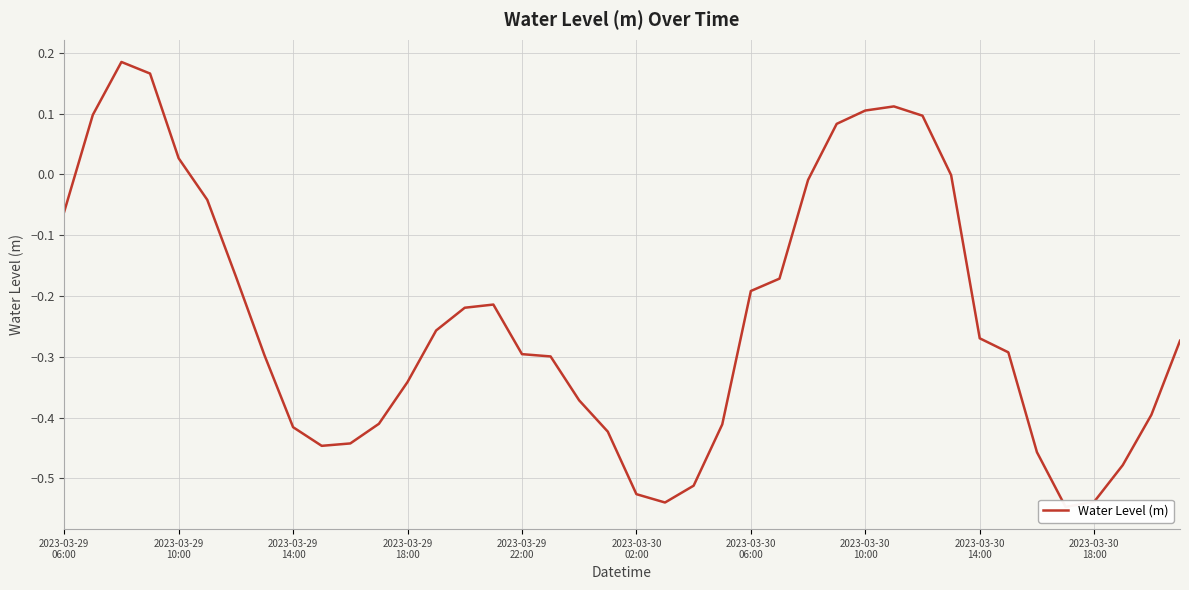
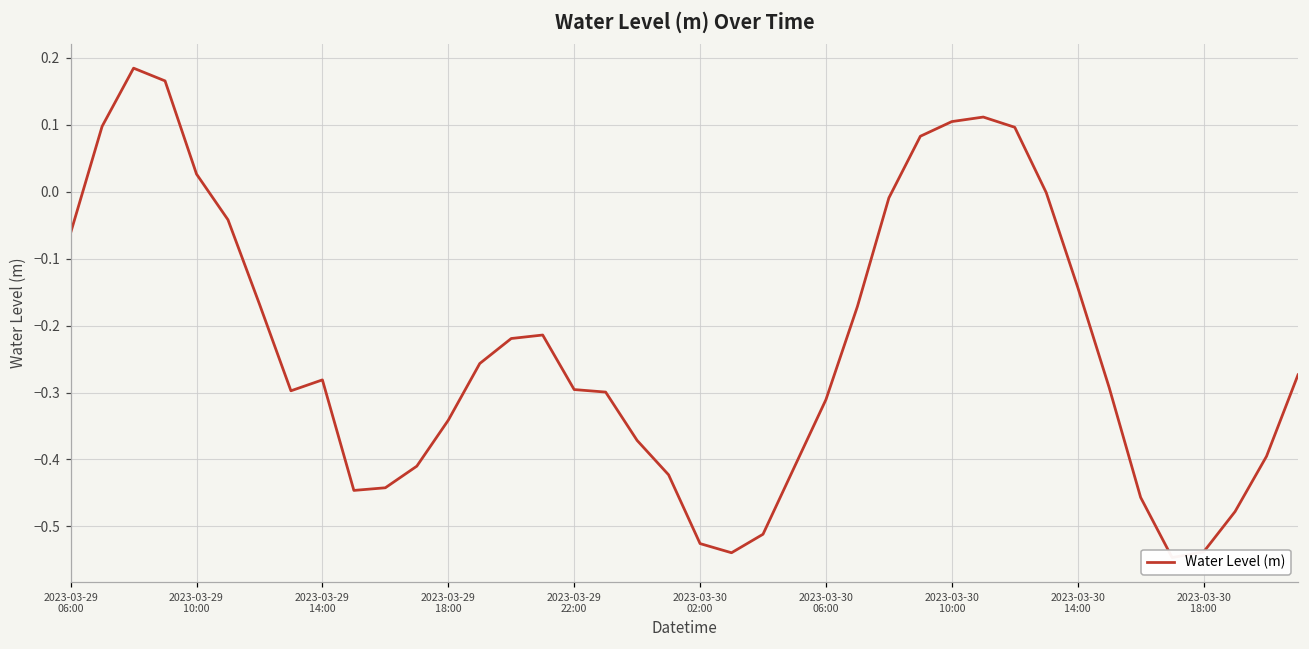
2023-03-29 14:00: -0.42 -> -0.28
2023-03-30 06:00: -0.19 -> -0.31
2023-03-30 14:00: -0.27 -> -0.14
